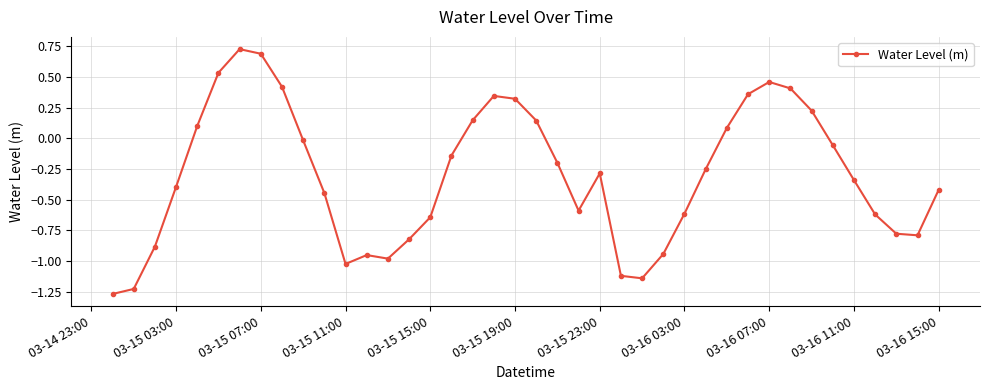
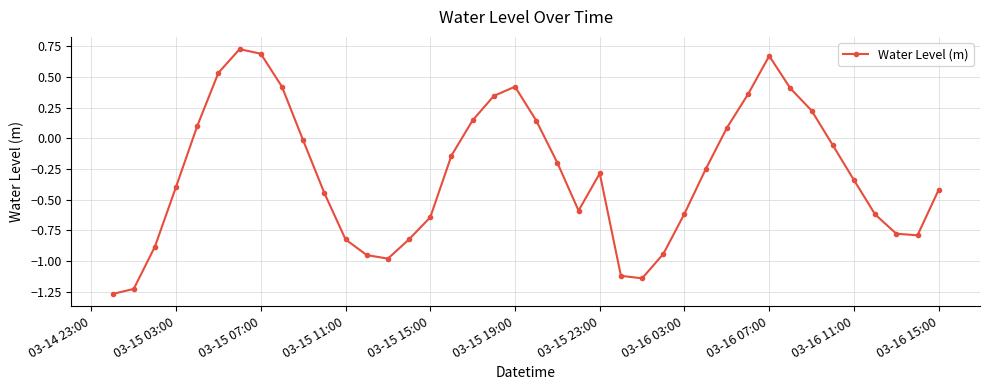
03-15 11:00: -1.02 -> -0.82
03-15 19:00: 0.32 -> 0.42
03-16 07:00: 0.46 -> 0.67
